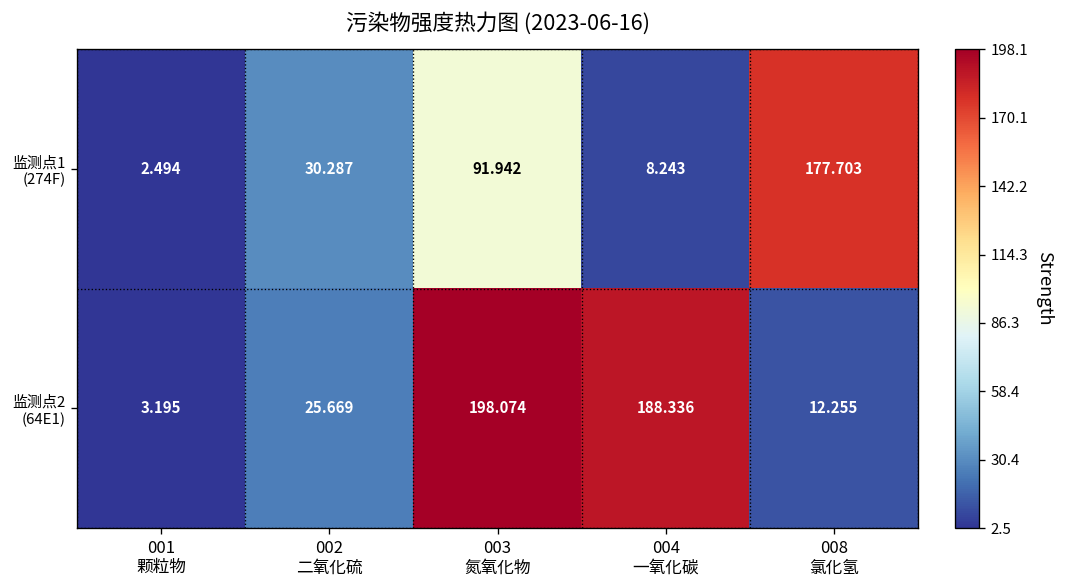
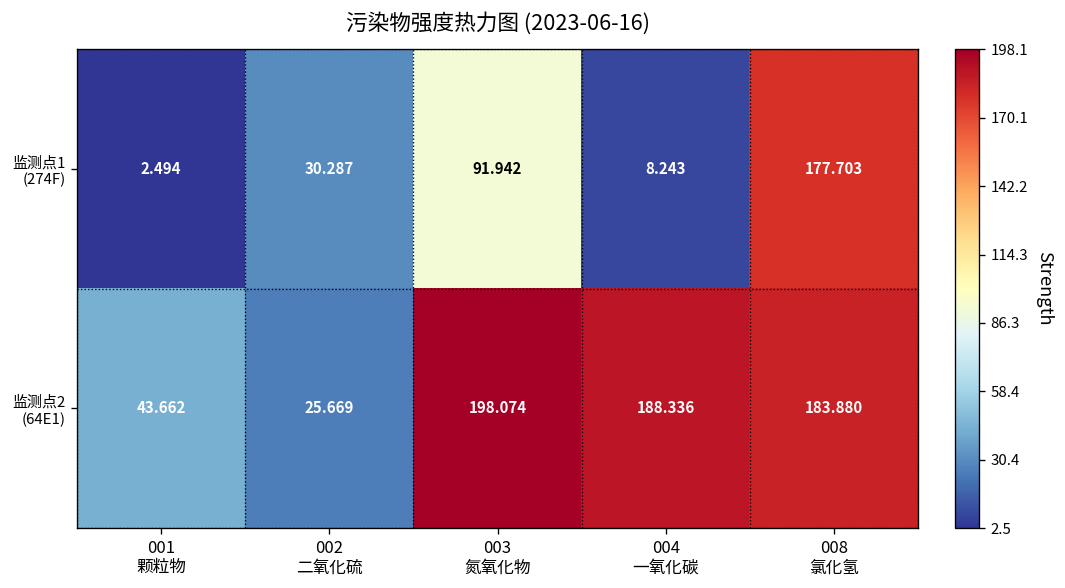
监测点2 (64E1), 001 颗粒物: 3.195 -> 43.662
监测点2 (64E1), 008 氯化氢: 12.255 -> 183.880
